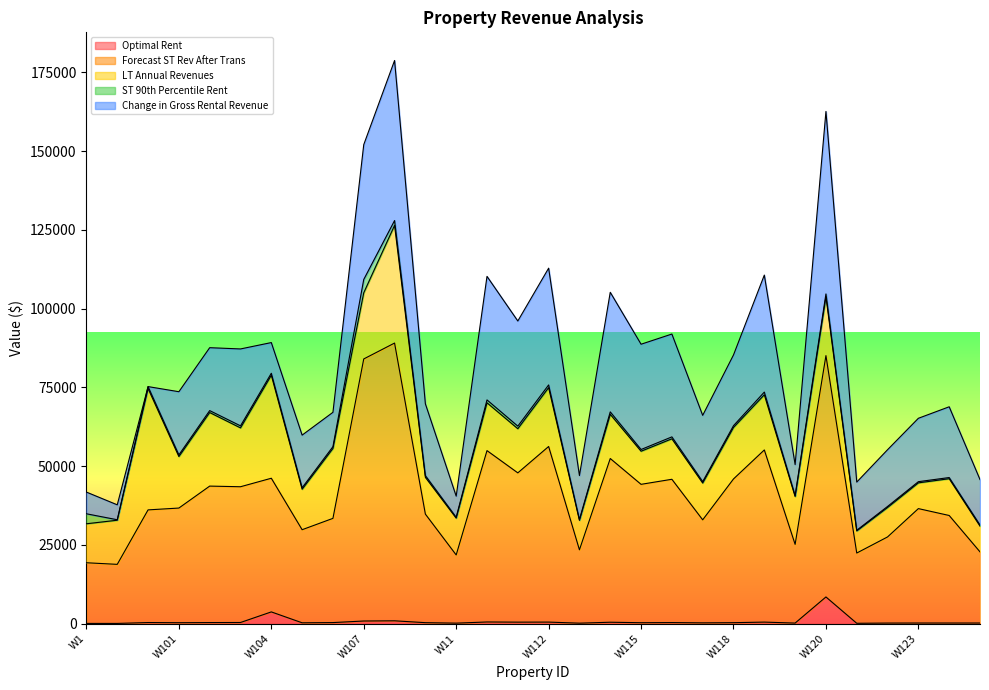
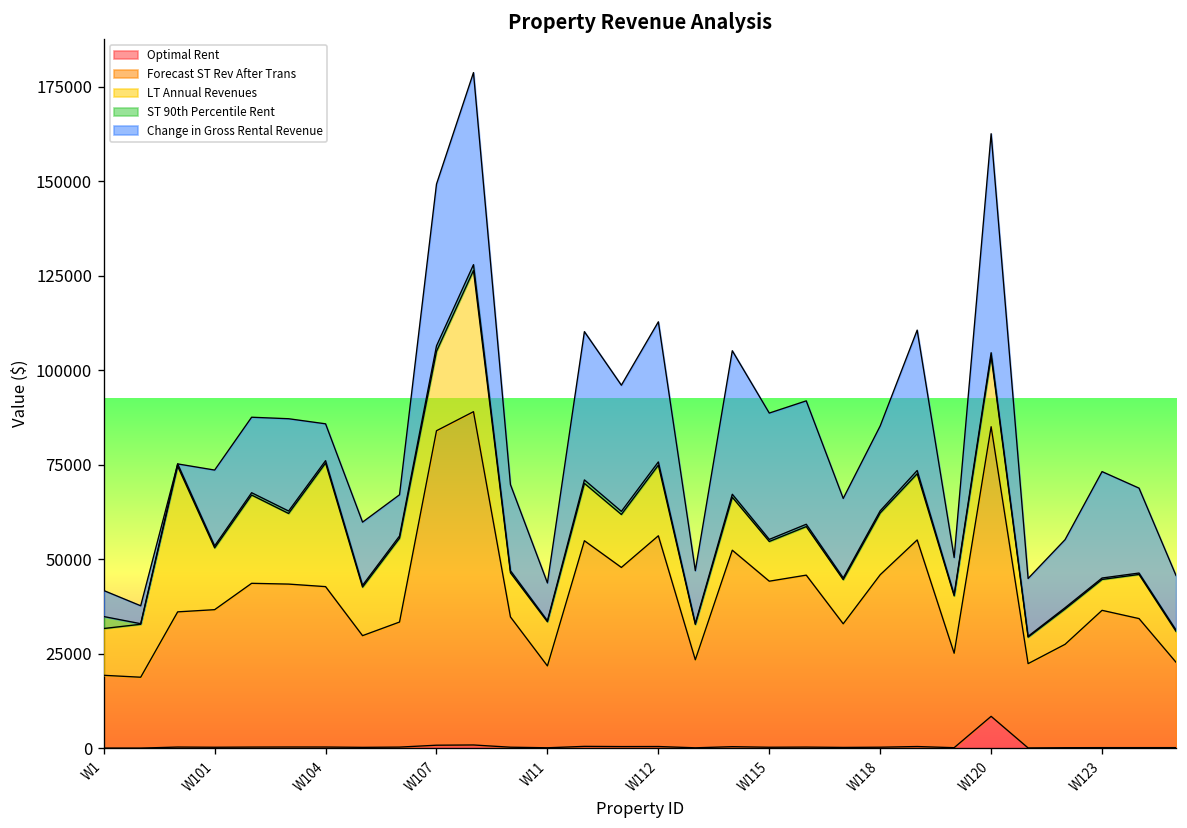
Optimal Rent, W104: 4000 -> 0
ST 90th Percentile Rent, W107: 4000 -> 1000
Change in Gross Rental Revenue, W11: 7000 -> 10000
Change in Gross Rental Revenue, W123: 20000 -> 28000
